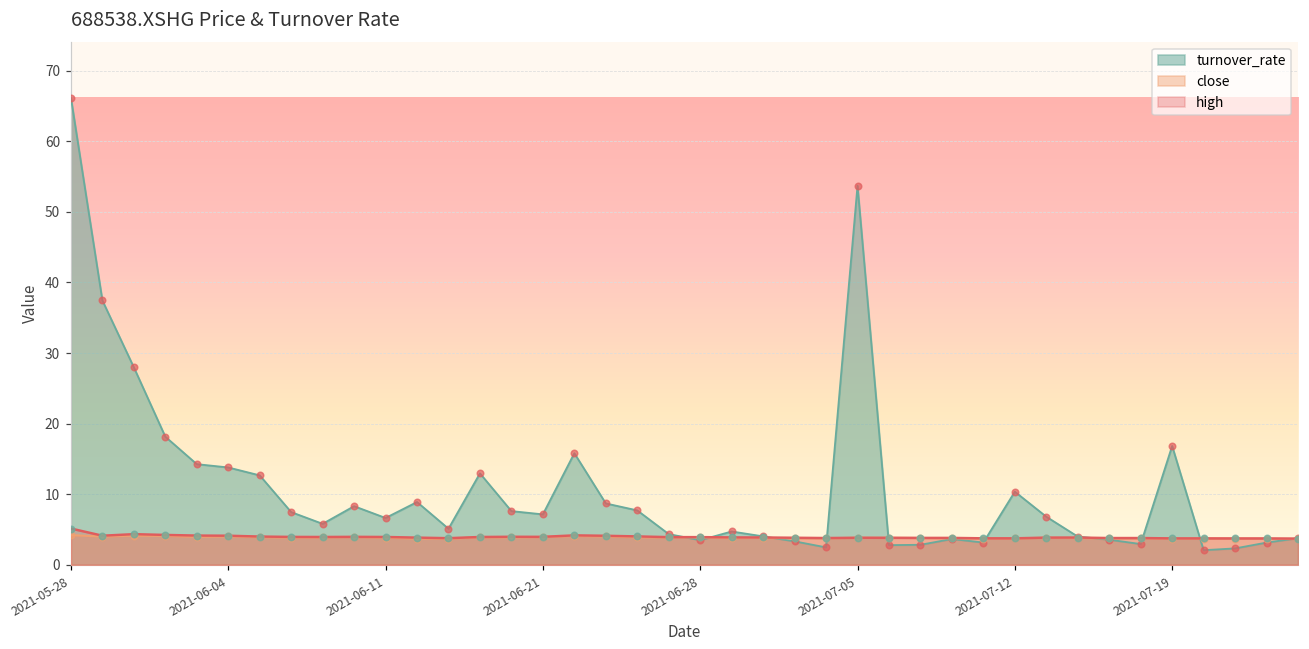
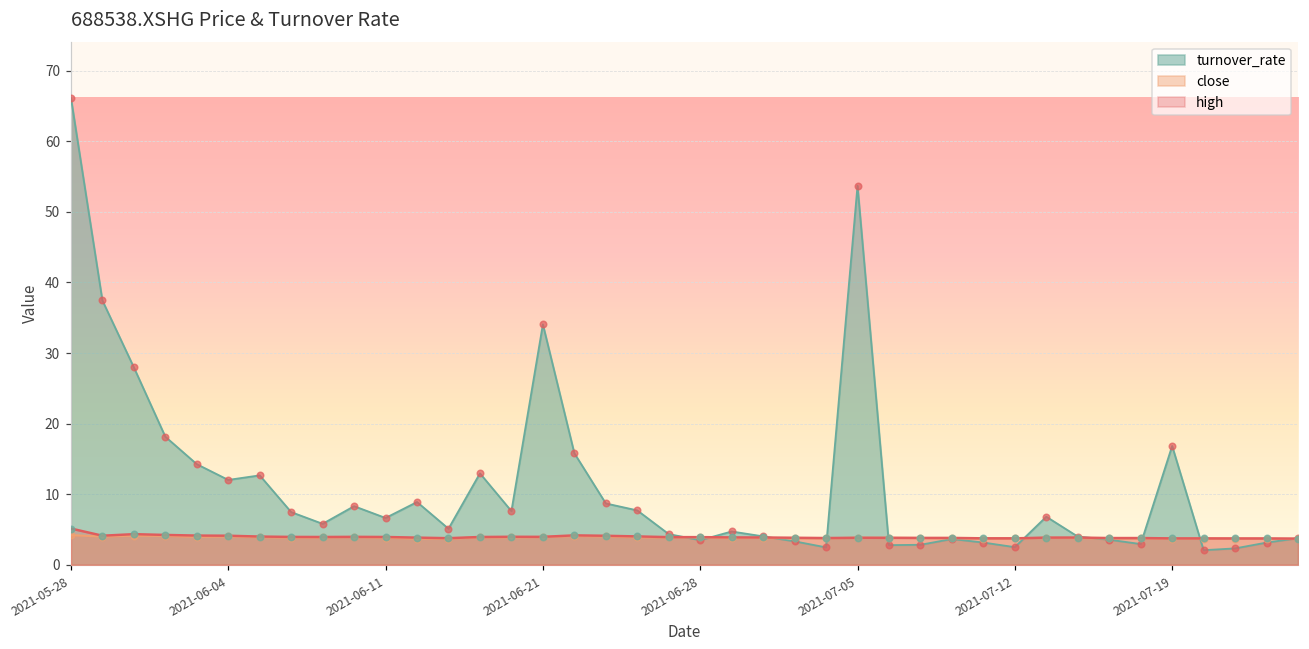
turnover_rate, 2021-06-04: 14 -> 12
turnover_rate, 2021-06-21: 7 -> 34
turnover_rate, 2021-07-12: 10 -> 2
